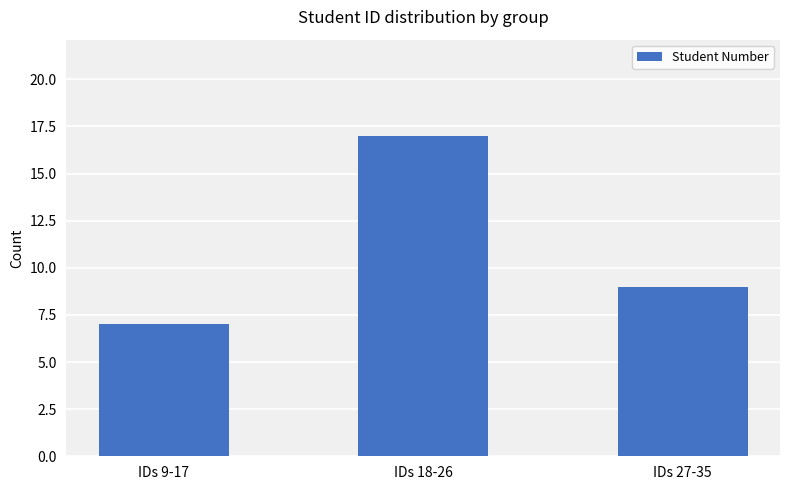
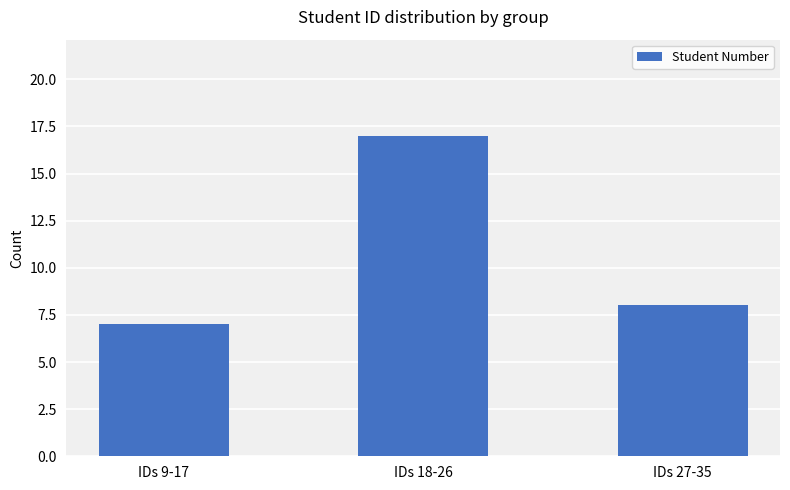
IDs 27-35: 9 -> 8
